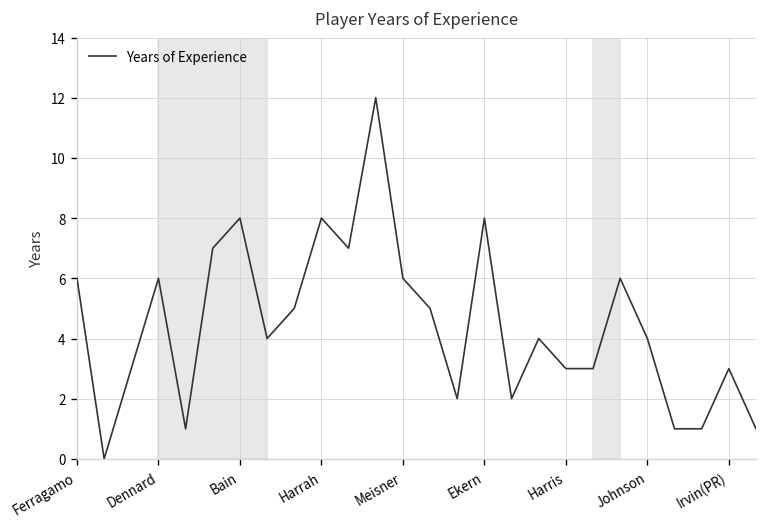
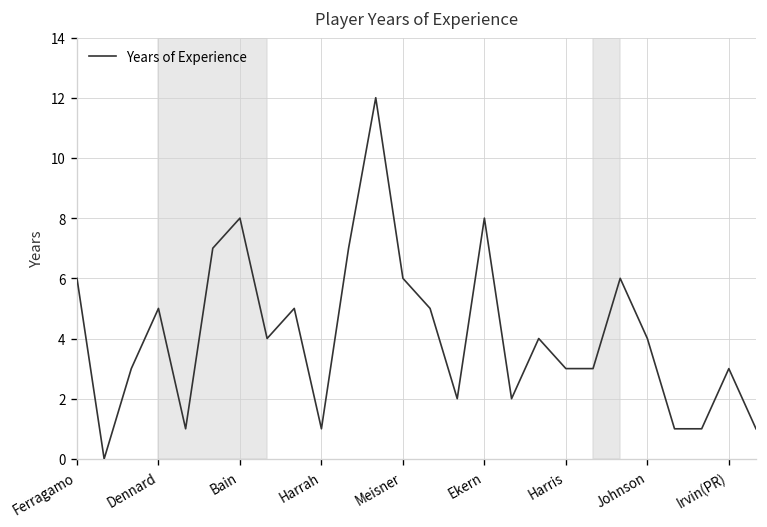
Dennard: 6 -> 5
Harrah: 8 -> 1
